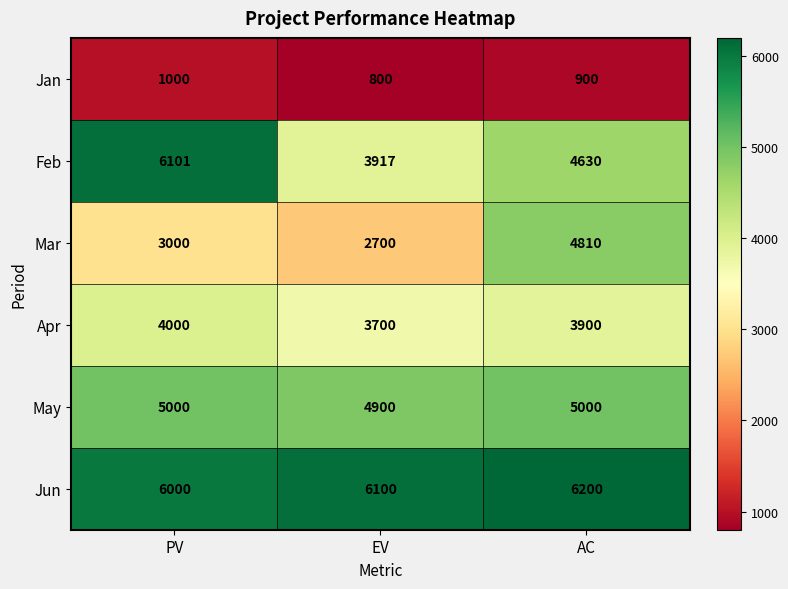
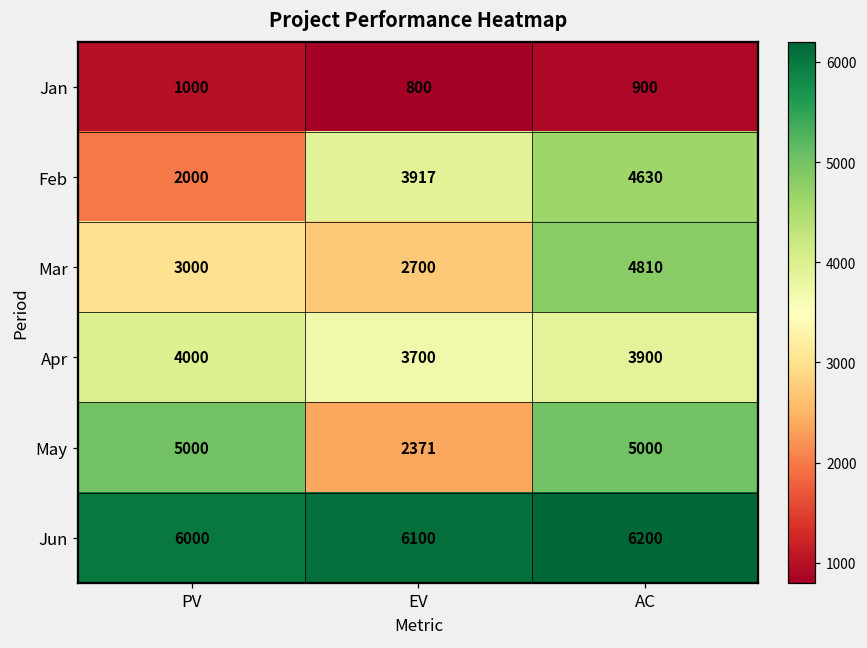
Feb, PV: 6101 -> 2000
May, EV: 4900 -> 2371
